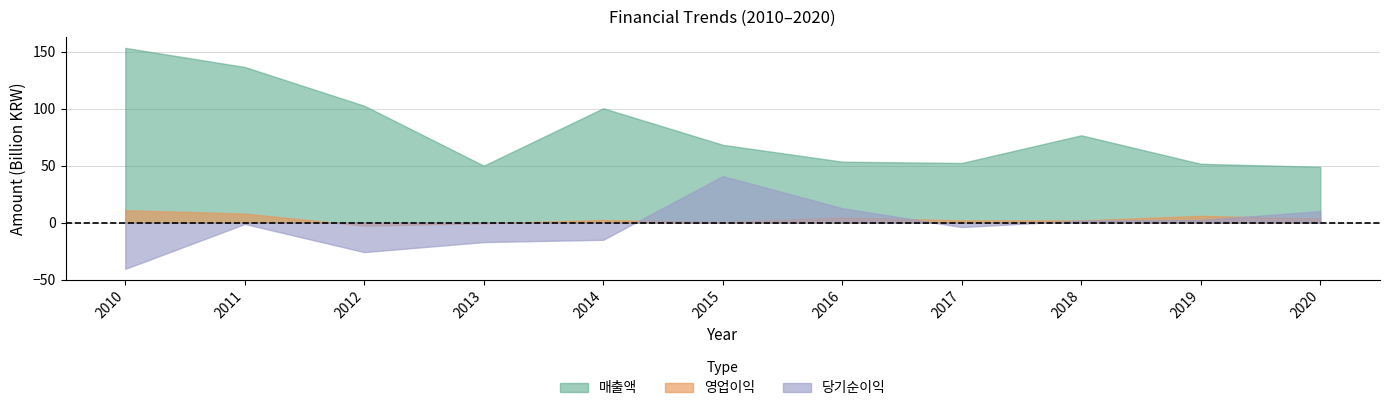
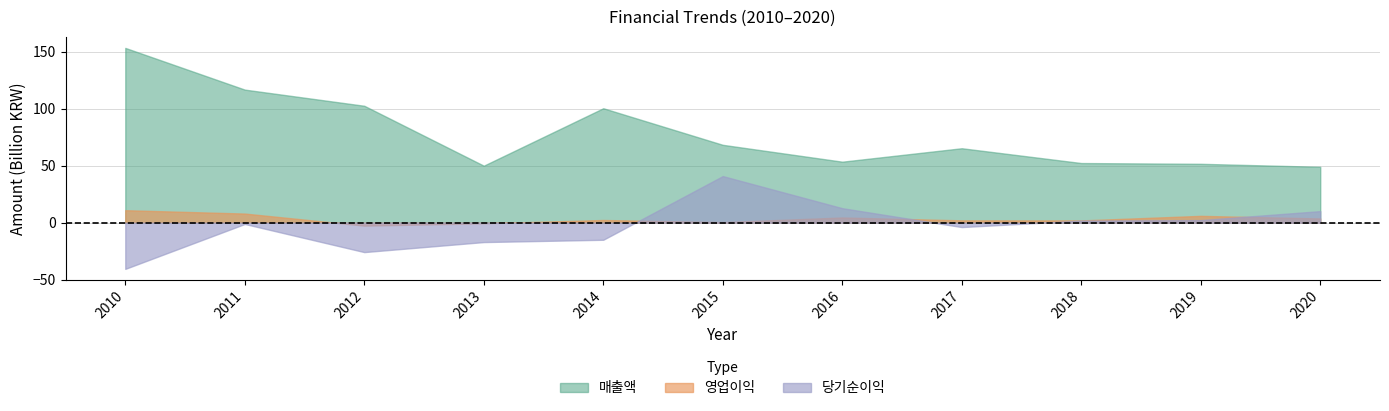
매출액, 2011: 137 -> 117
매출액, 2017: 52 -> 65
매출액, 2018: 77 -> 52
